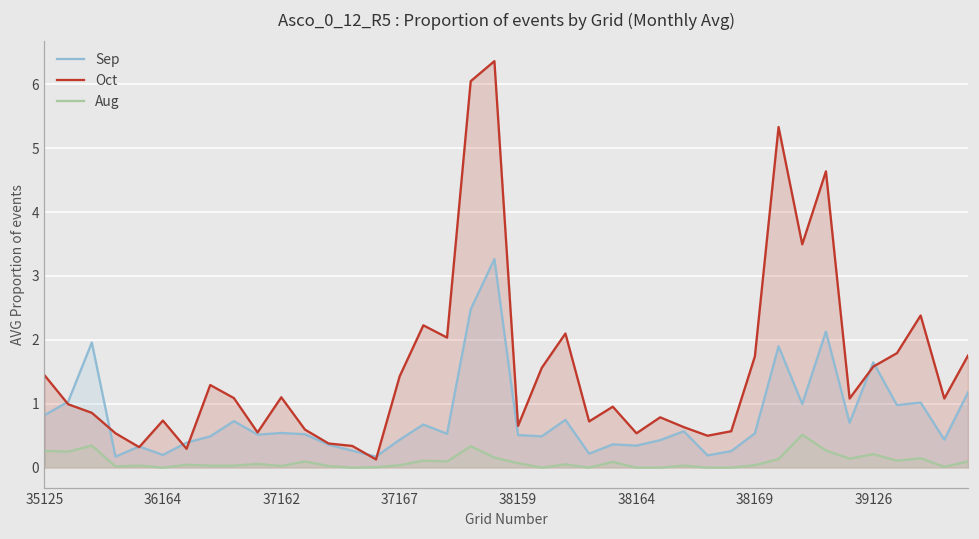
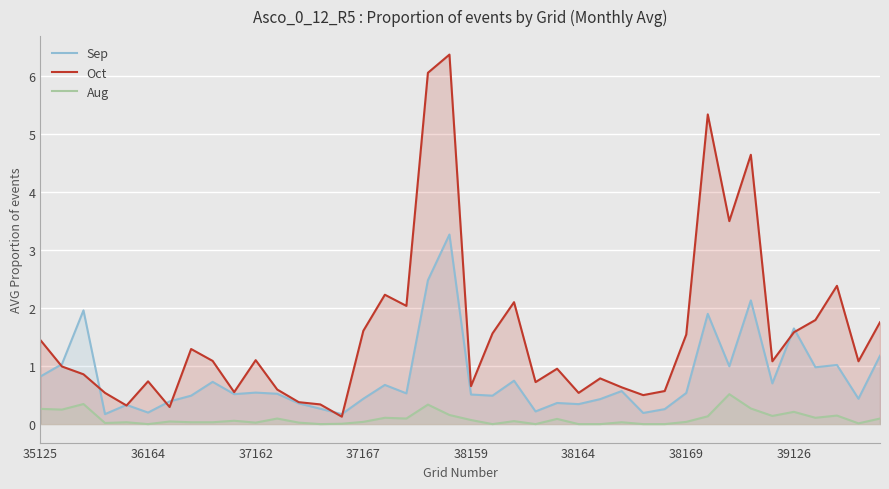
Oct, 37167: 1.4 -> 1.6
Oct, 38169: 1.7 -> 1.5
